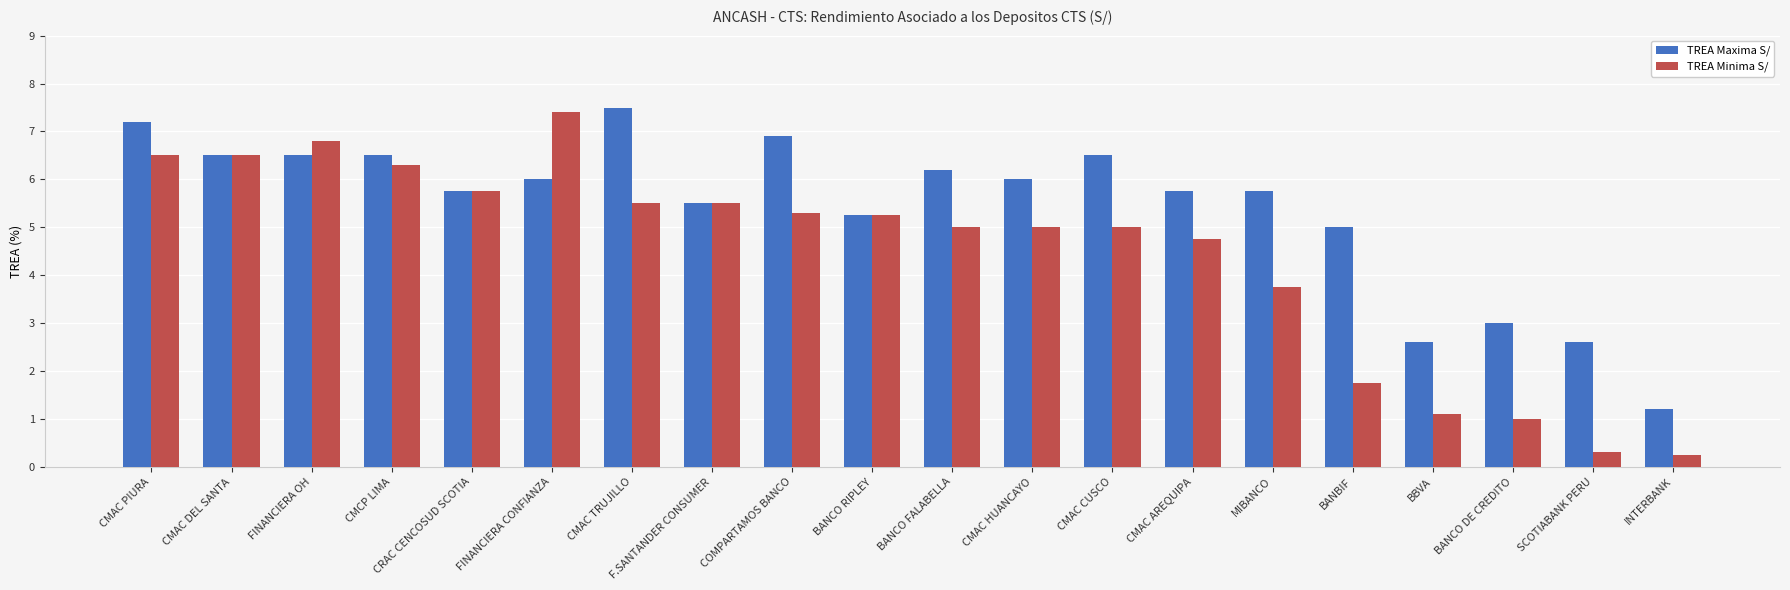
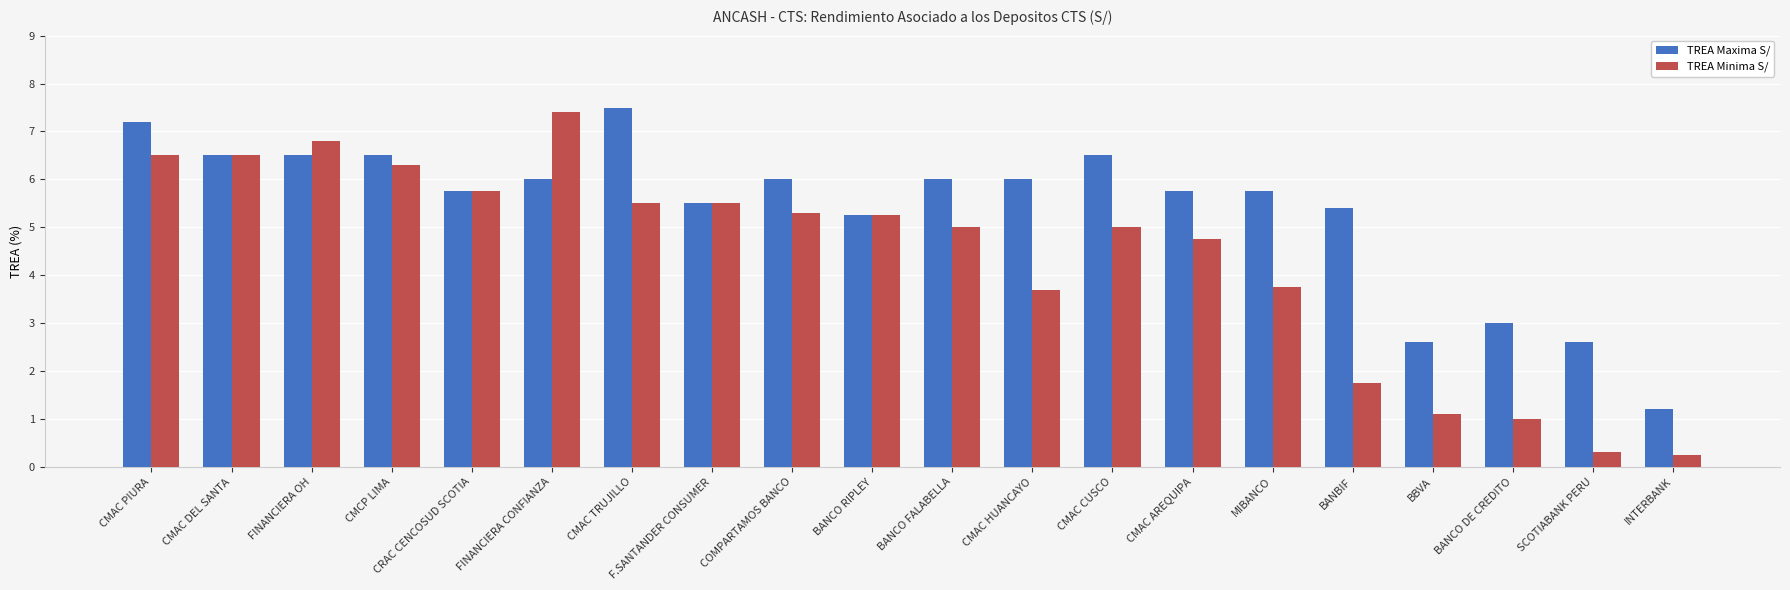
TREA Maxima S/, COMPARTAMOS BANCO: 6.9 -> 6.0
TREA Maxima S/, BANCO FALABELLA: 6.2 -> 6.0
TREA Minima S/, CMAC HUANCAYO: 5.0 -> 3.7
TREA Maxima S/, BANBIF: 5.0 -> 5.4
